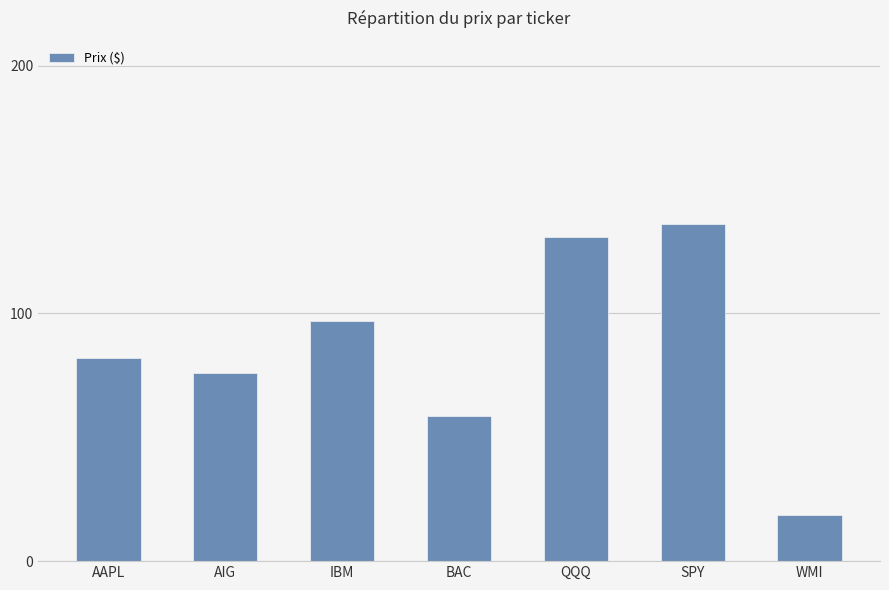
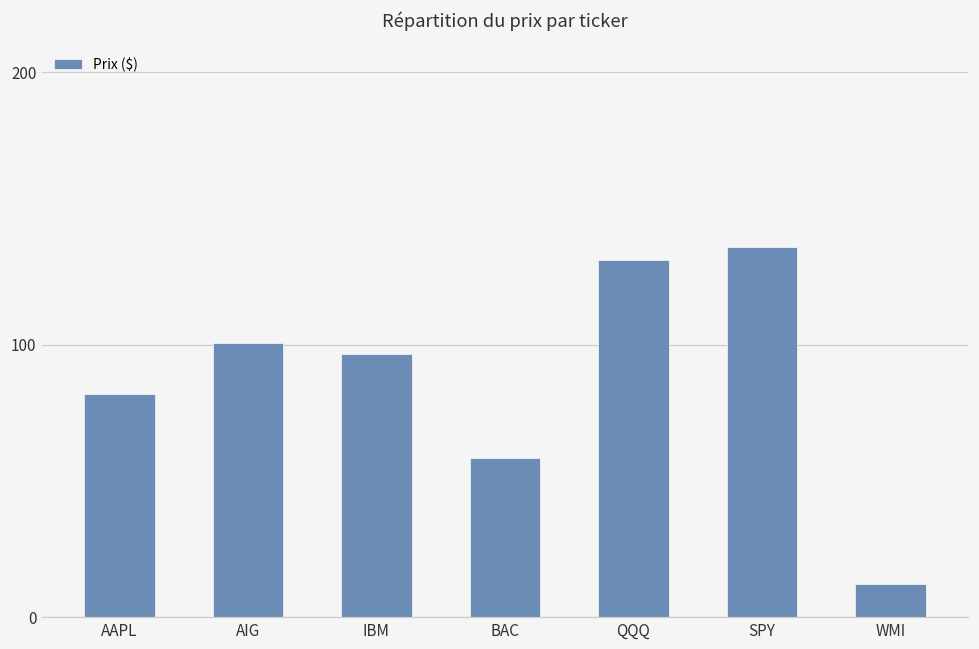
AIG: 76 -> 101
WMI: 19 -> 12
